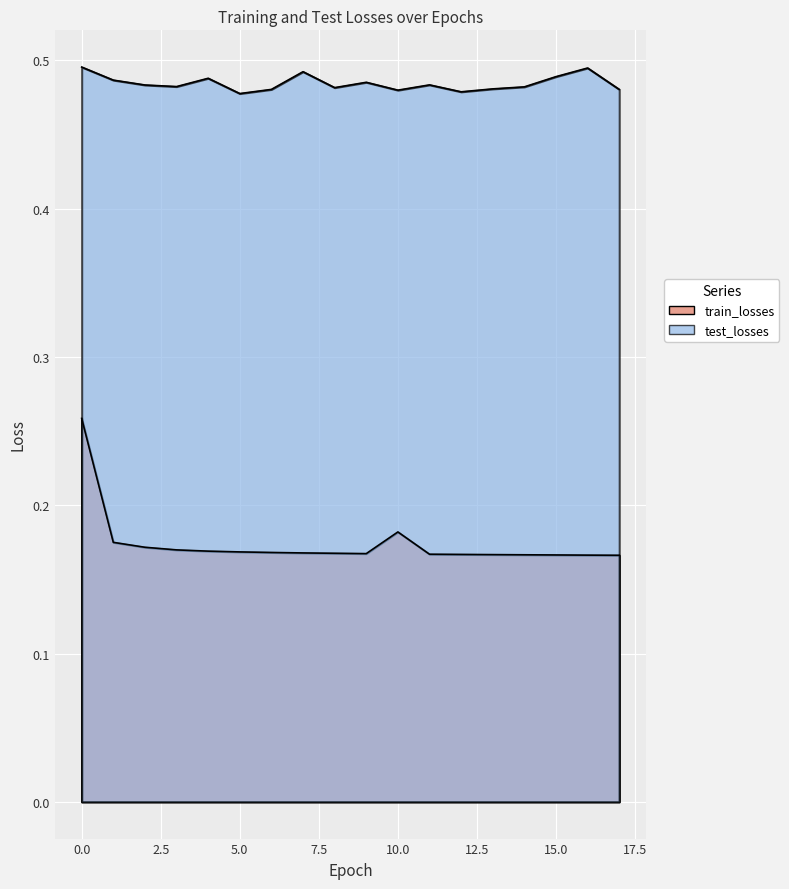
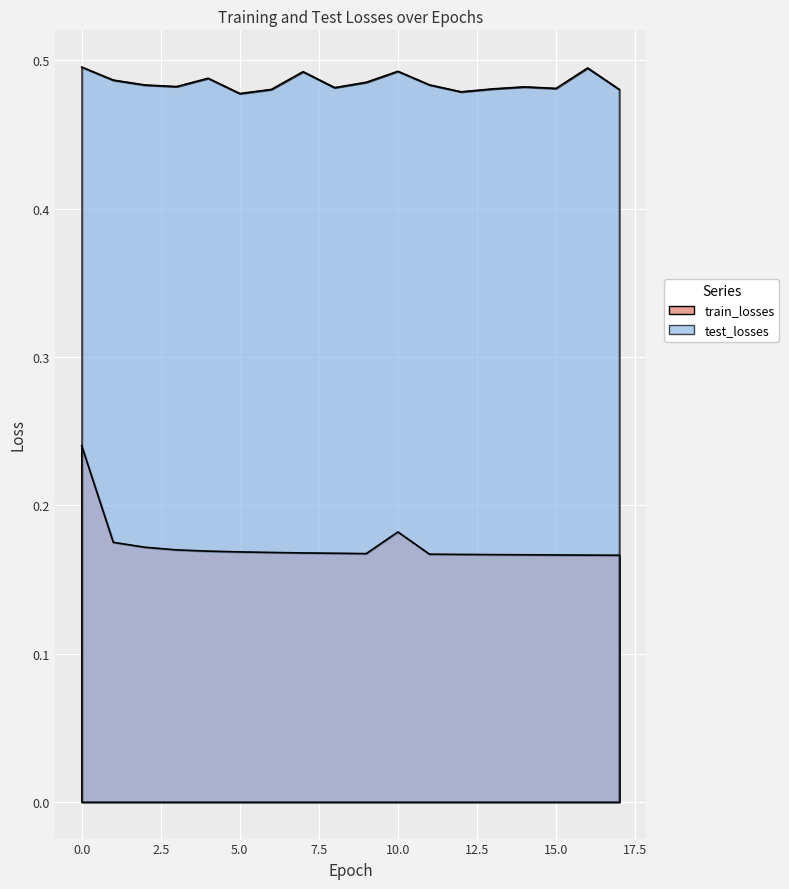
train_losses, 0.0: 0.259 -> 0.240
test_losses, 10.0: 0.480 -> 0.493
test_losses, 15.0: 0.489 -> 0.481
